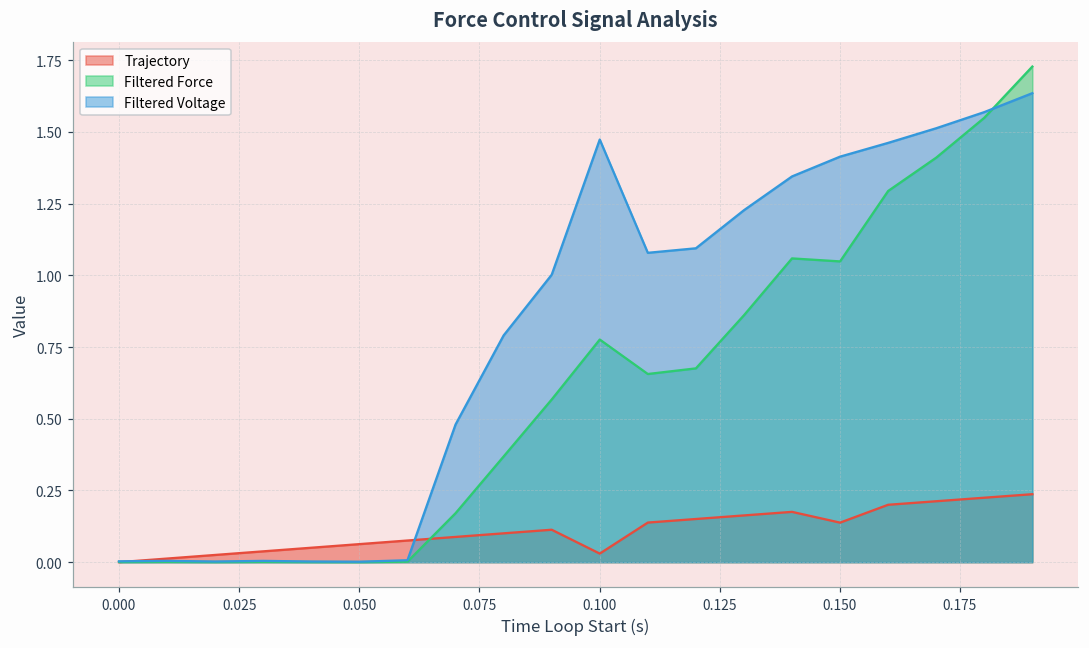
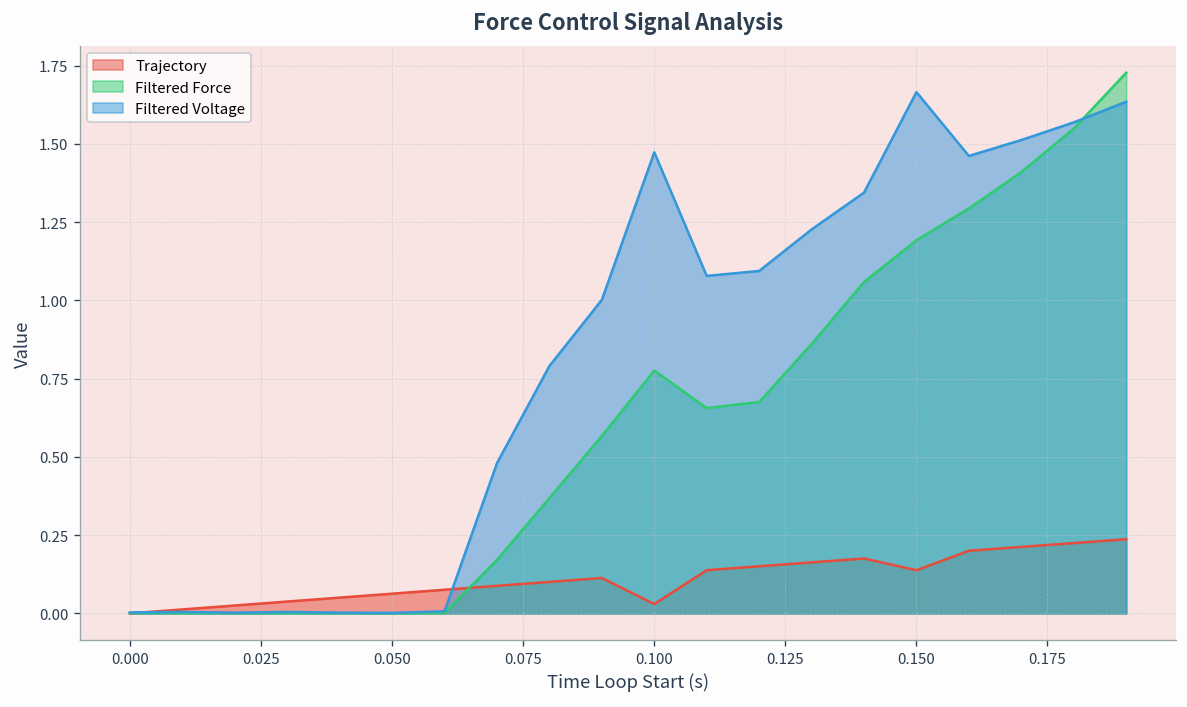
Filtered Force, 0.150: 1.05 -> 1.19
Filtered Voltage, 0.150: 1.41 -> 1.67
